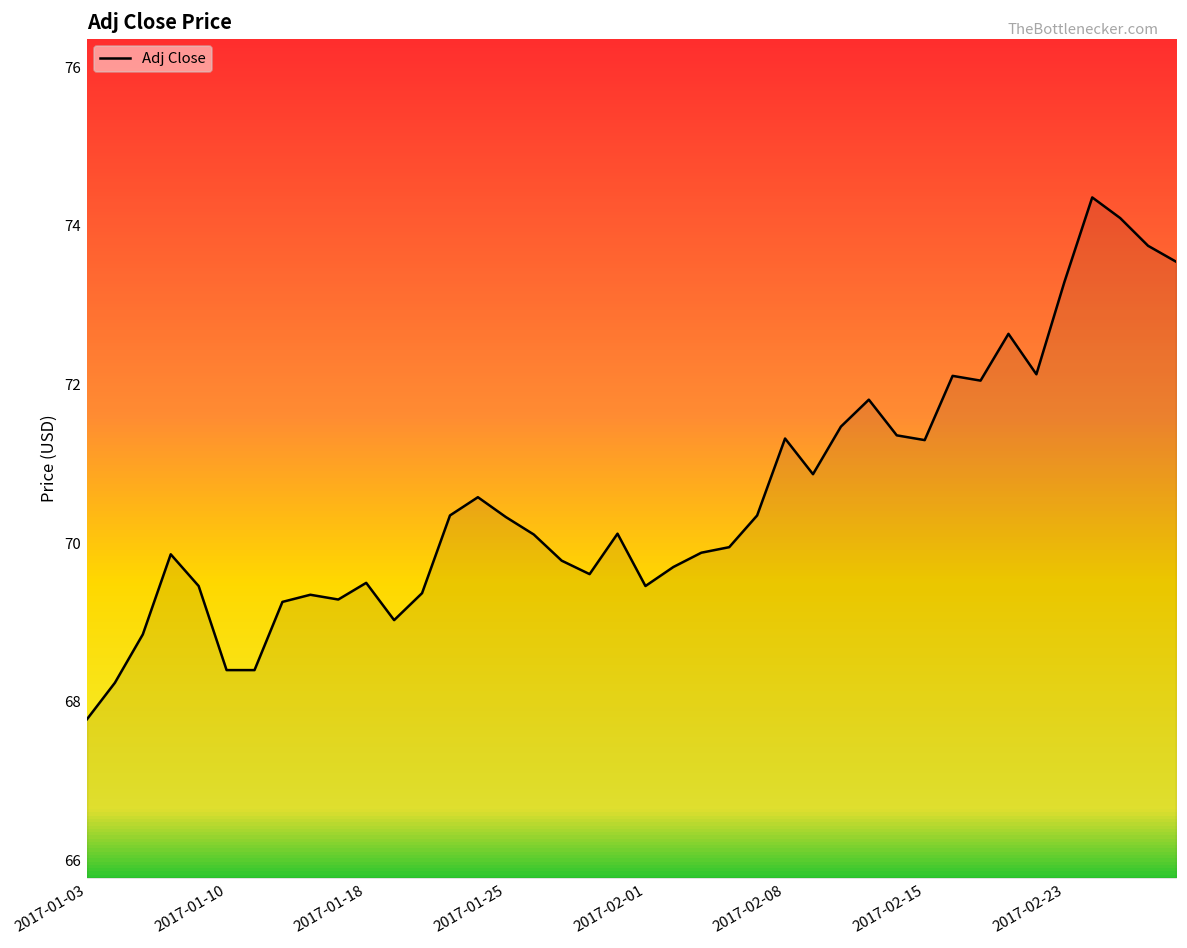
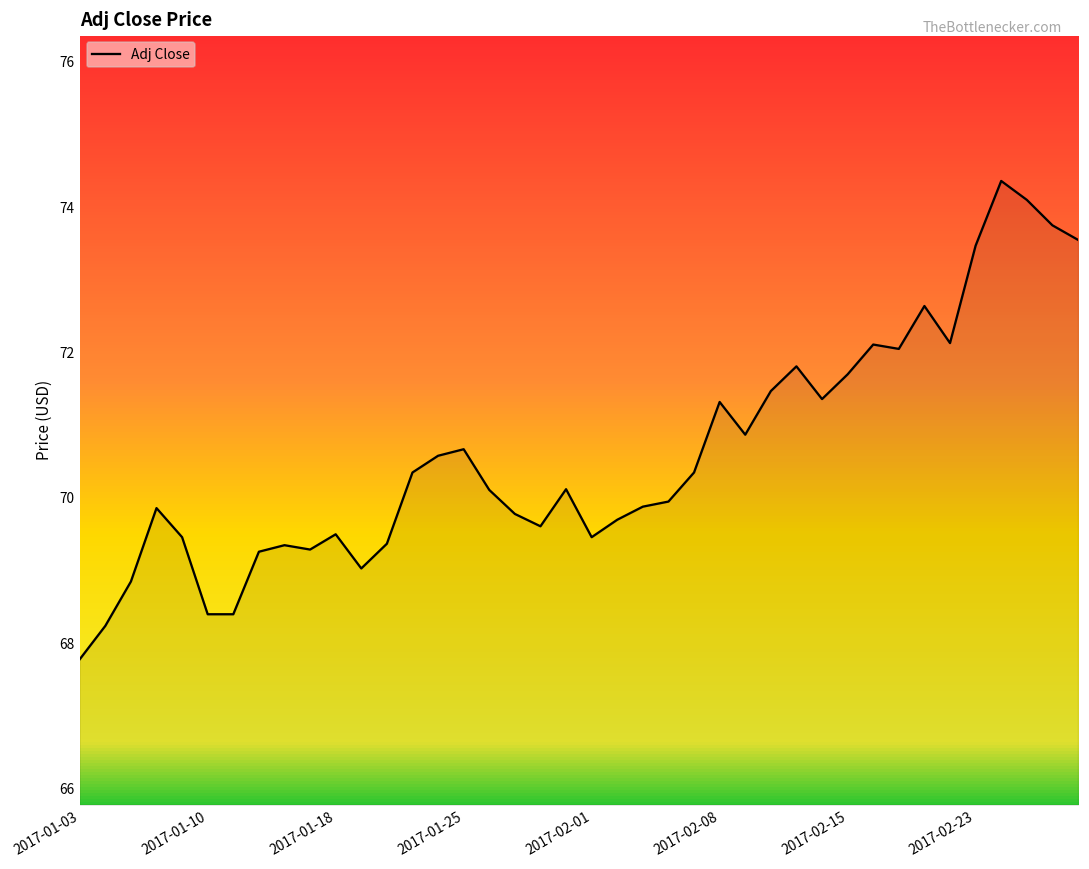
2017-01-25: 70.3 -> 70.7
2017-02-15: 71.3 -> 71.7
2017-02-23: 73.3 -> 73.5
